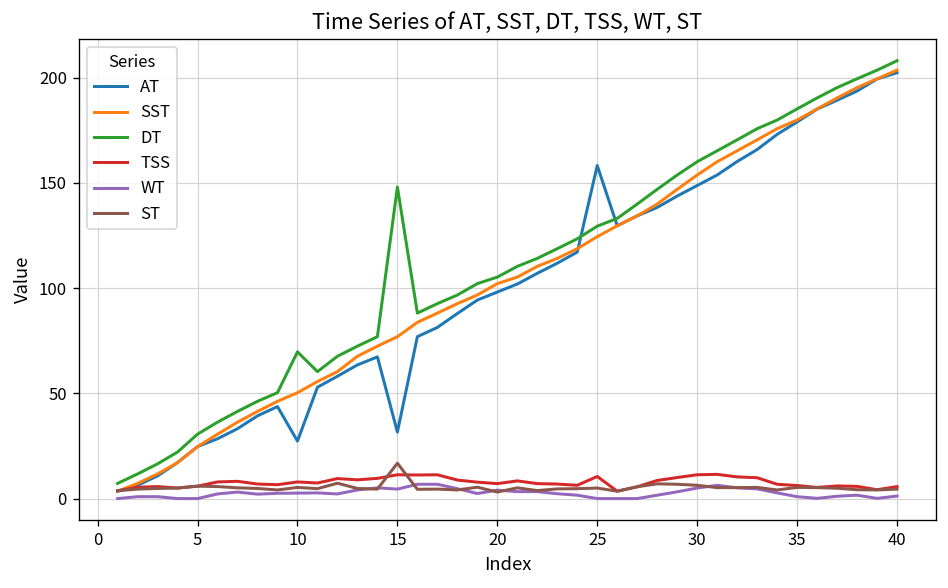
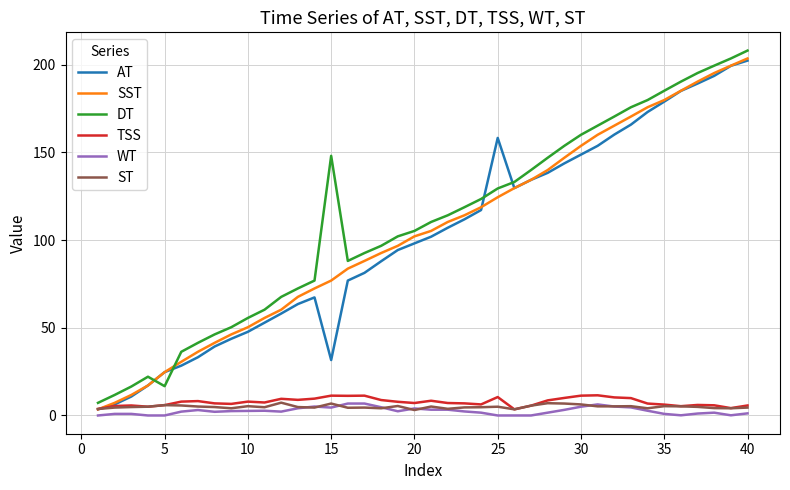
DT, 5: 31 -> 17
AT, 10: 27 -> 48
DT, 10: 70 -> 56
ST, 15: 17 -> 7
